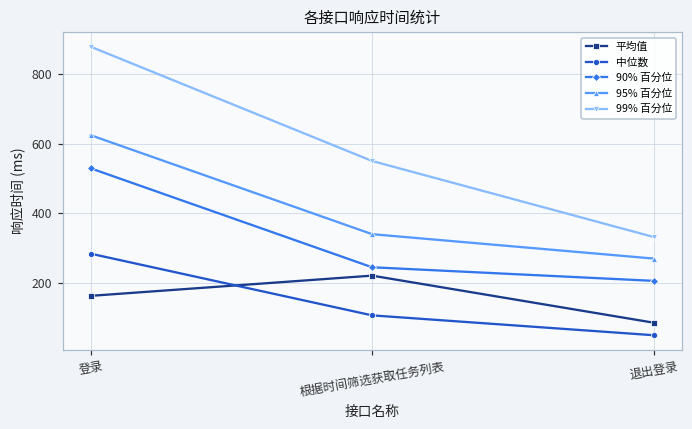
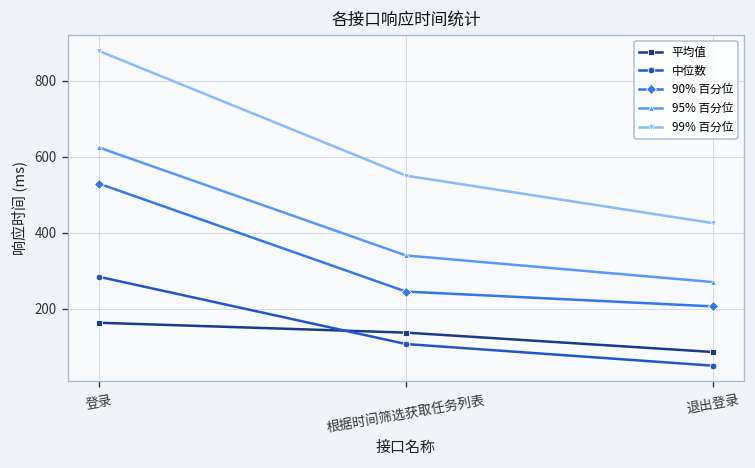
平均值, 根据时间筛选获取任务列表: 220 -> 140
99% 百分位, 退出登录: 330 -> 430
